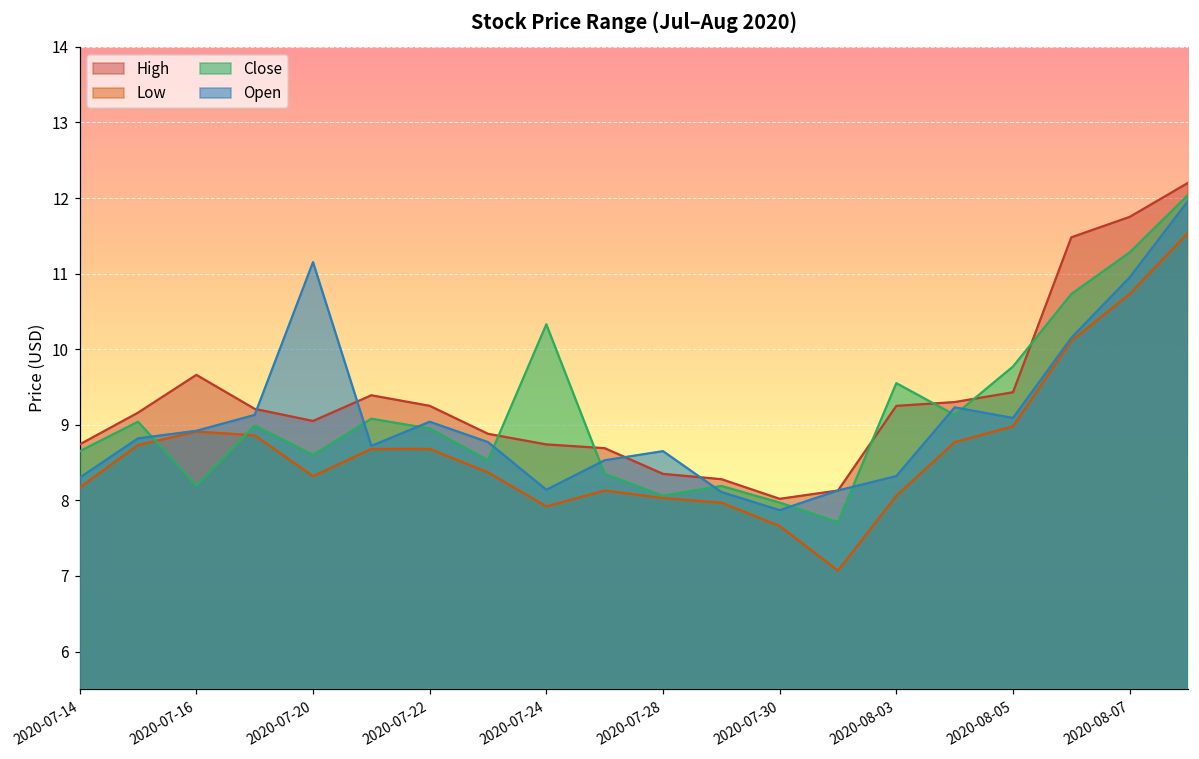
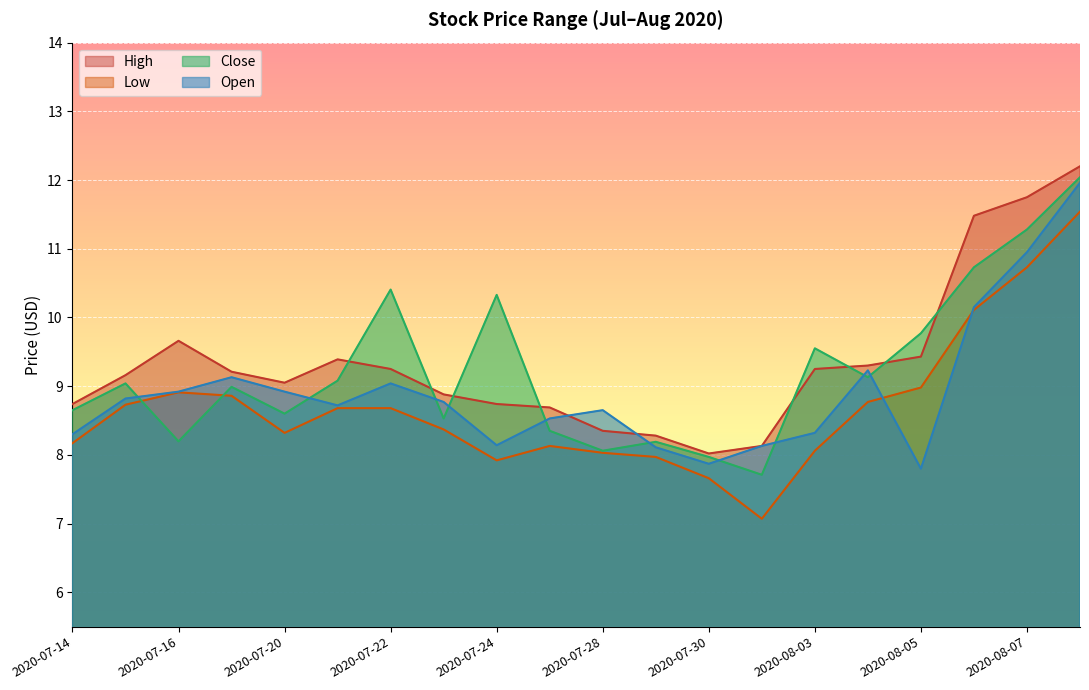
Open, 2020-07-20: 11.2 -> 8.9
Close, 2020-07-22: 8.9 -> 10.4
Open, 2020-08-05: 9.1 -> 7.8
